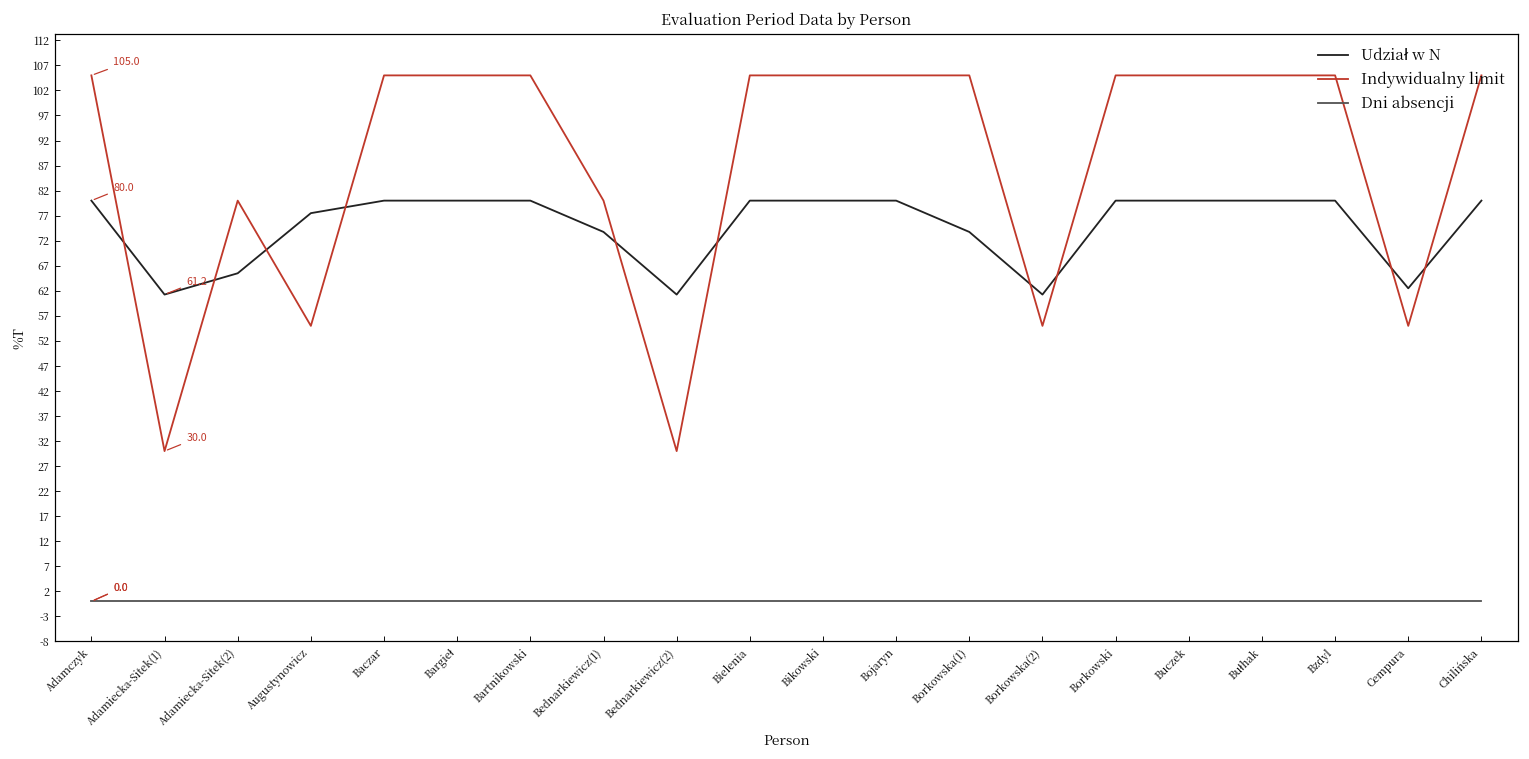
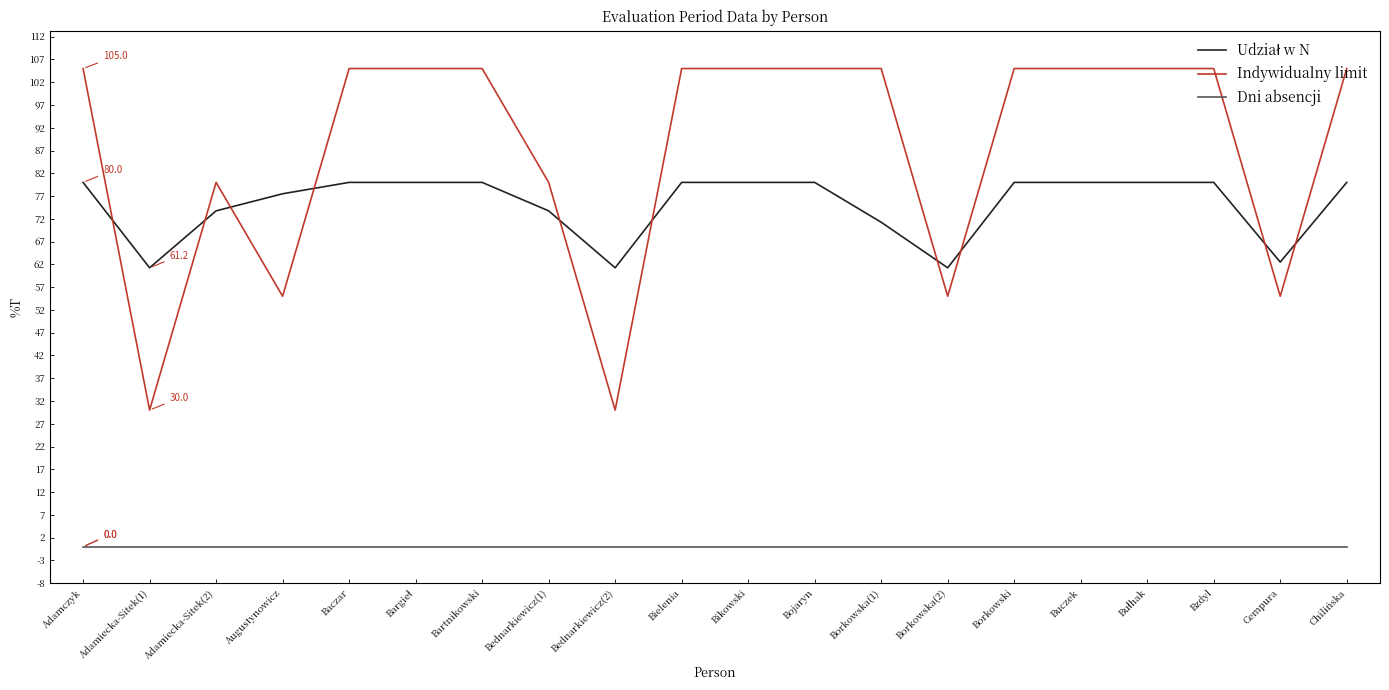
Udział w N, Adamiecka-Sitek(2): 66 -> 74
Udział w N, Borkowska(1): 74 -> 71
